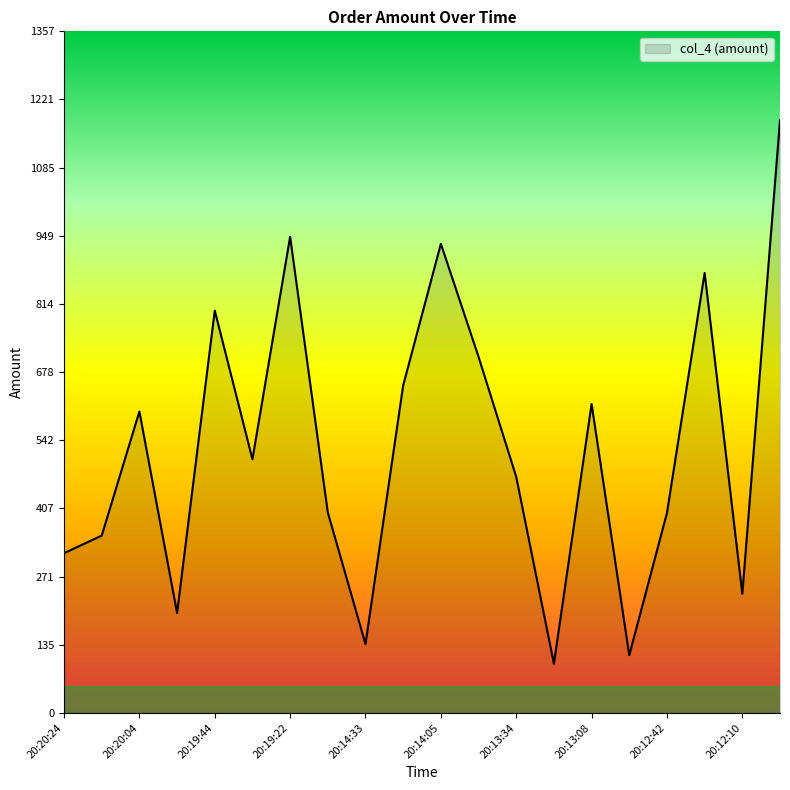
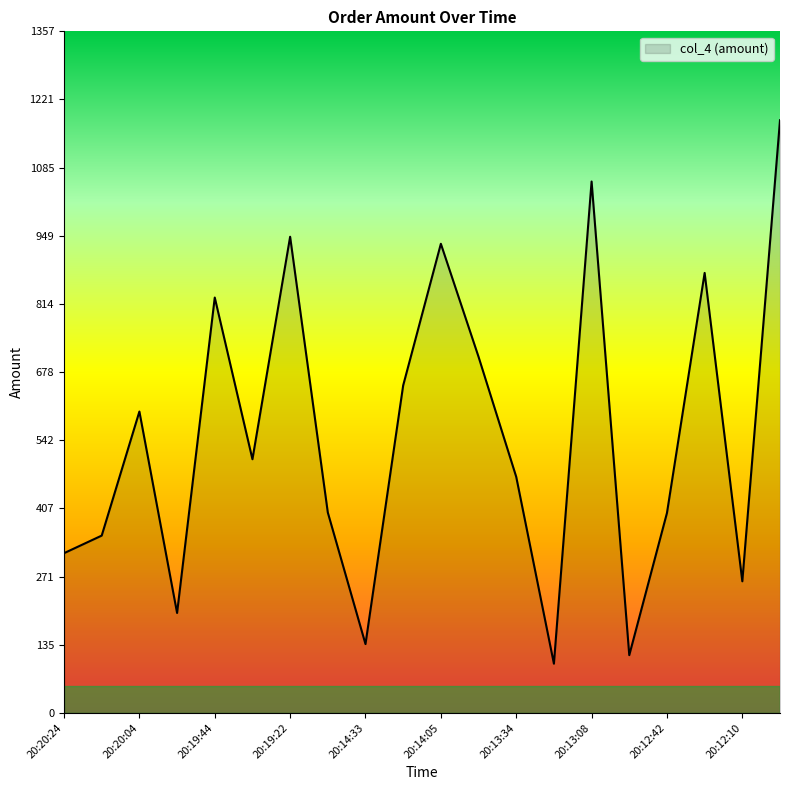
20:19:44: 800 -> 830
20:13:08: 620 -> 1060
20:12:10: 240 -> 260
